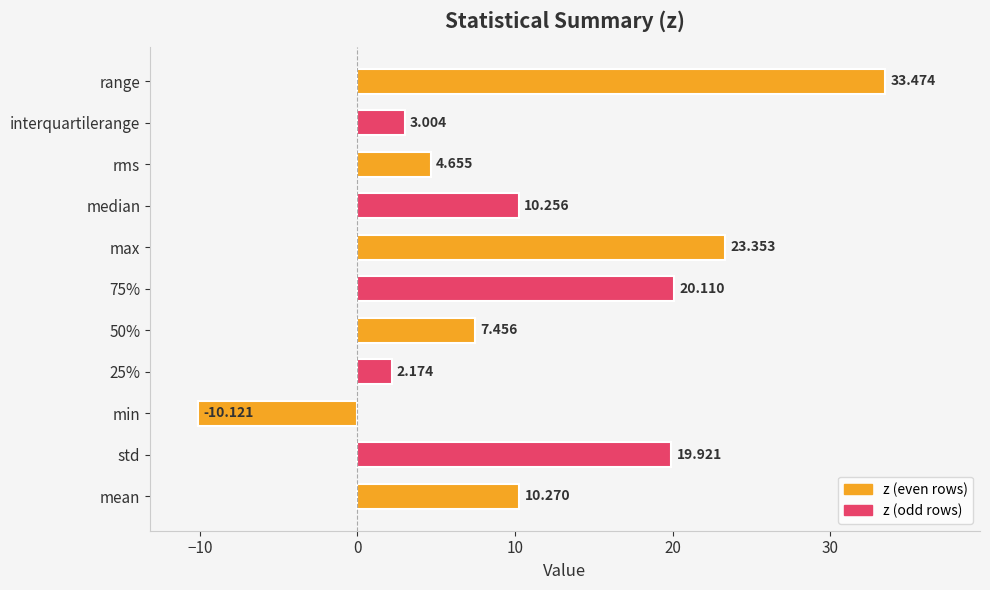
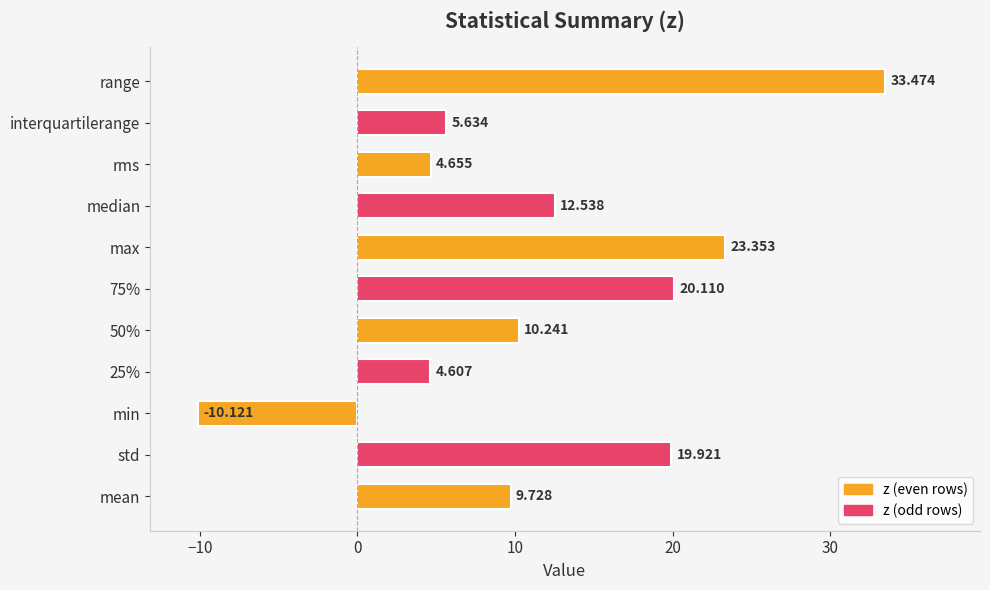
interquartilerange: 3.004 -> 5.634
median: 10.256 -> 12.538
50%: 7.456 -> 10.241
25%: 2.174 -> 4.607
mean: 10.270 -> 9.728
